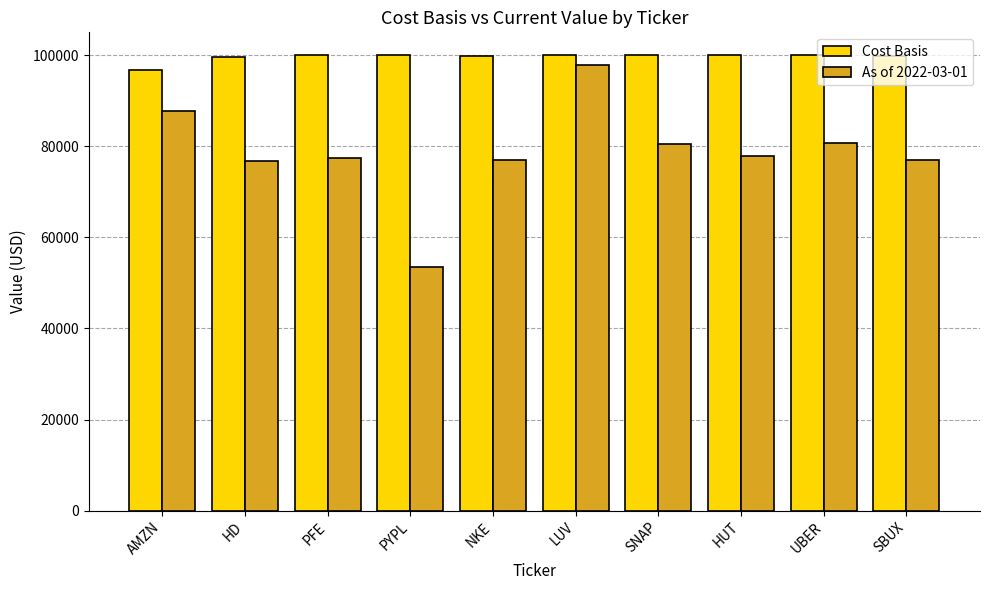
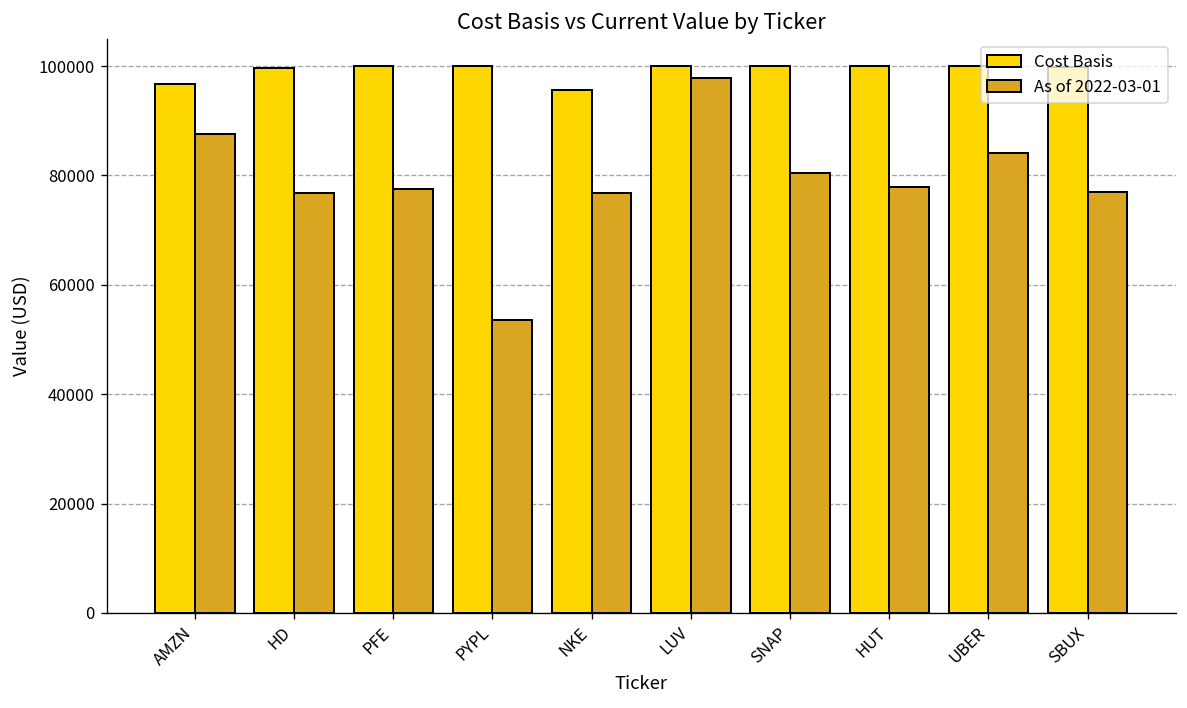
Cost Basis, NKE: 100000 -> 96000
As of 2022-03-01, UBER: 81000 -> 84000
